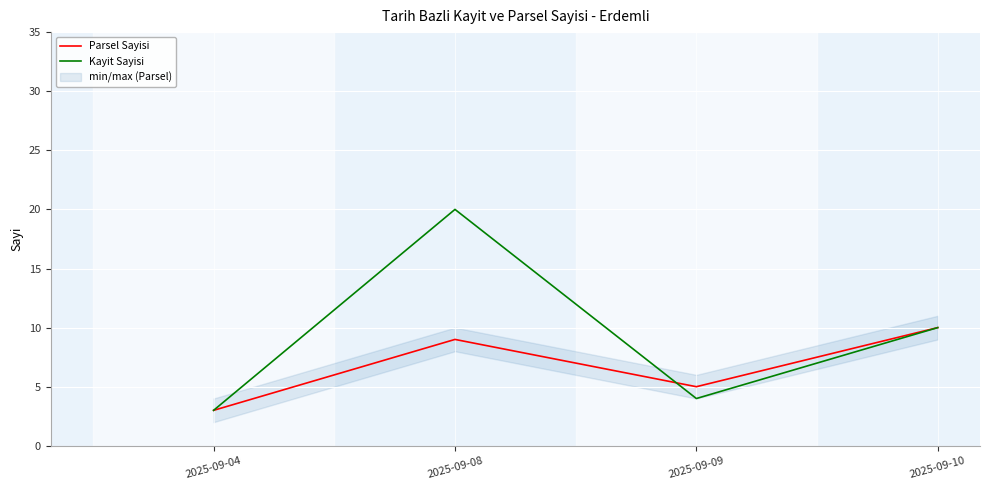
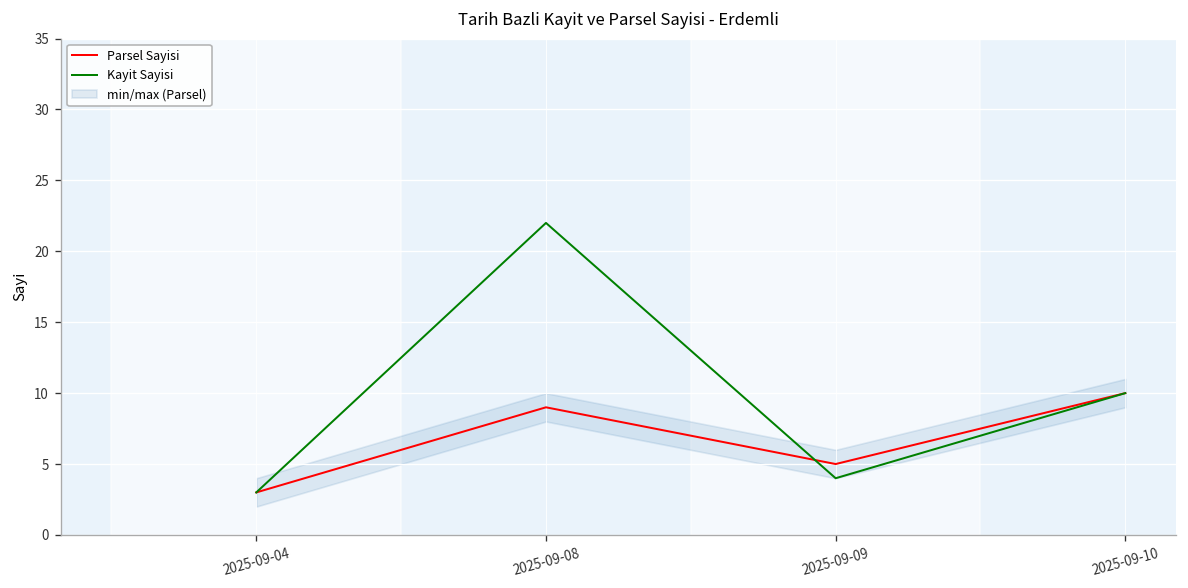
Kayit Sayisi, 2025-09-08: 20 -> 22
